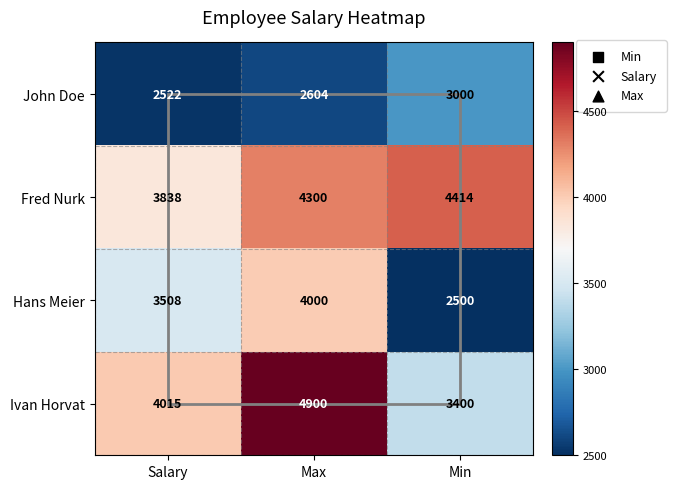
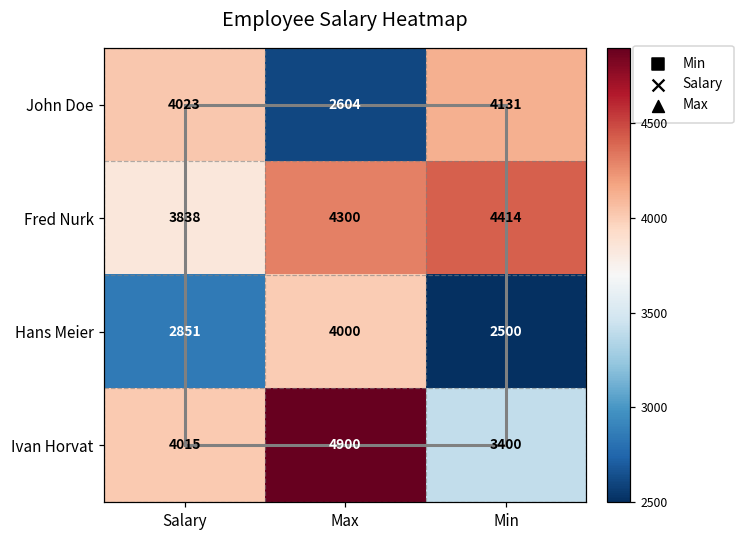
John Doe, Salary: 2522 -> 4023
John Doe, Min: 3000 -> 4131
Hans Meier, Salary: 3508 -> 2851
